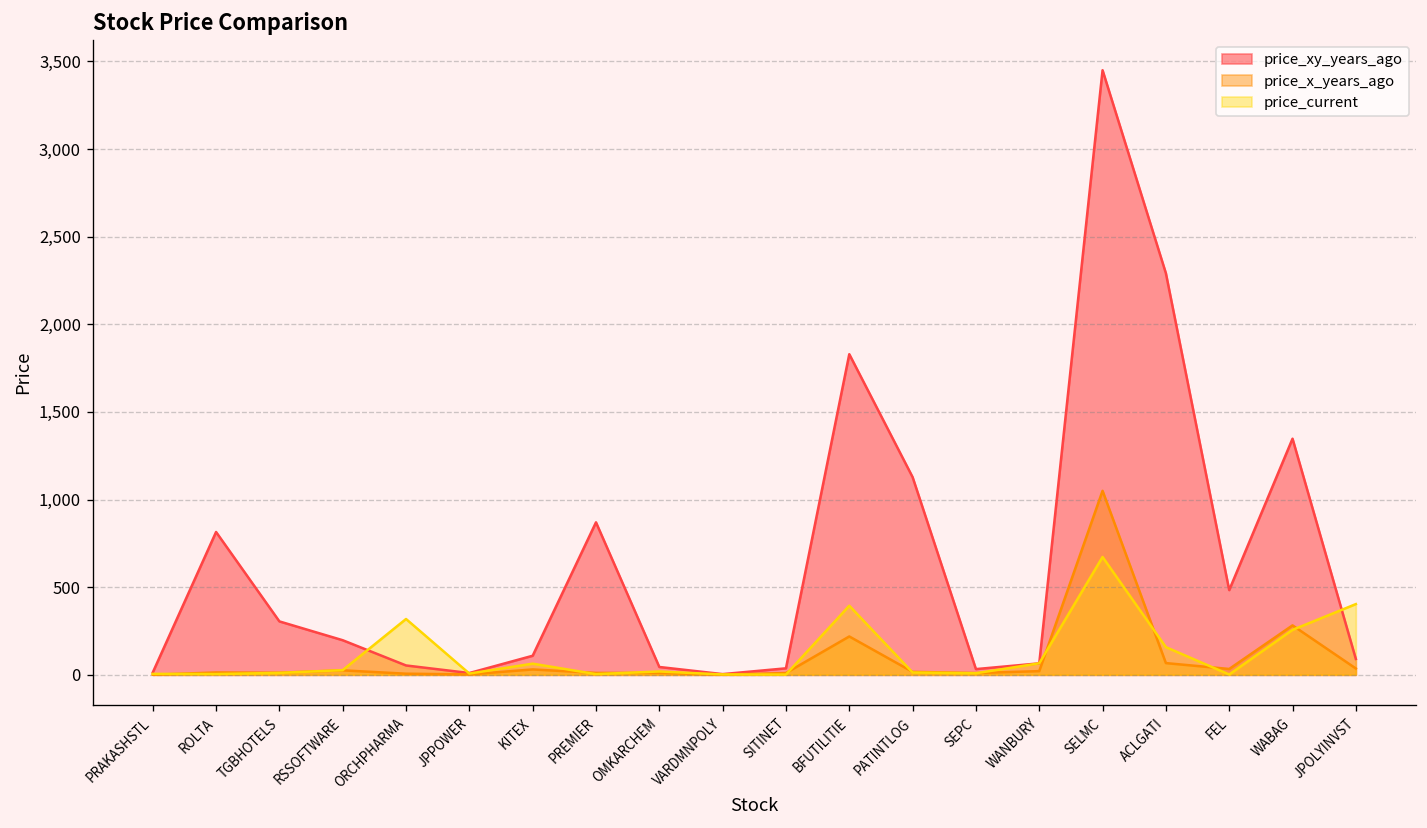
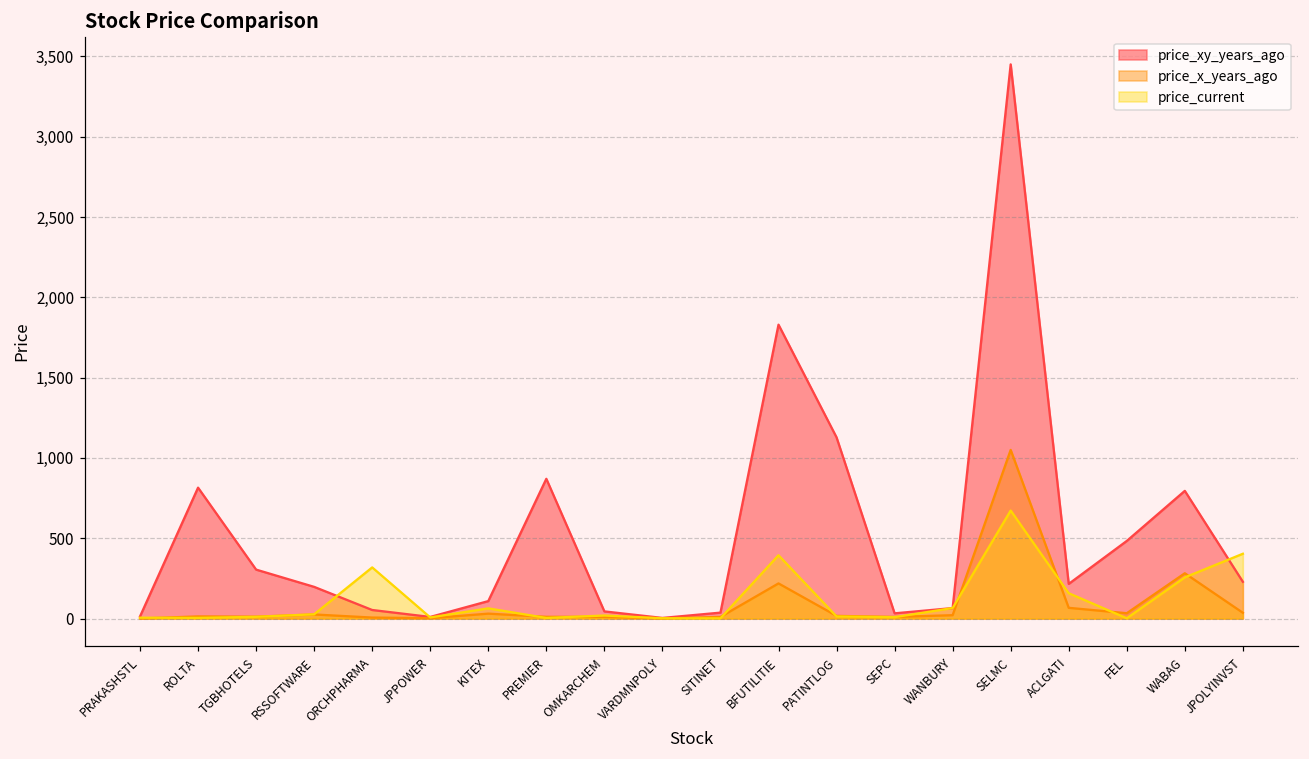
price_xy_years_ago, ACLGATI: 2,290 -> 220
price_xy_years_ago, WABAG: 1,350 -> 800
price_xy_years_ago, JPOLYINVST: 90 -> 230
